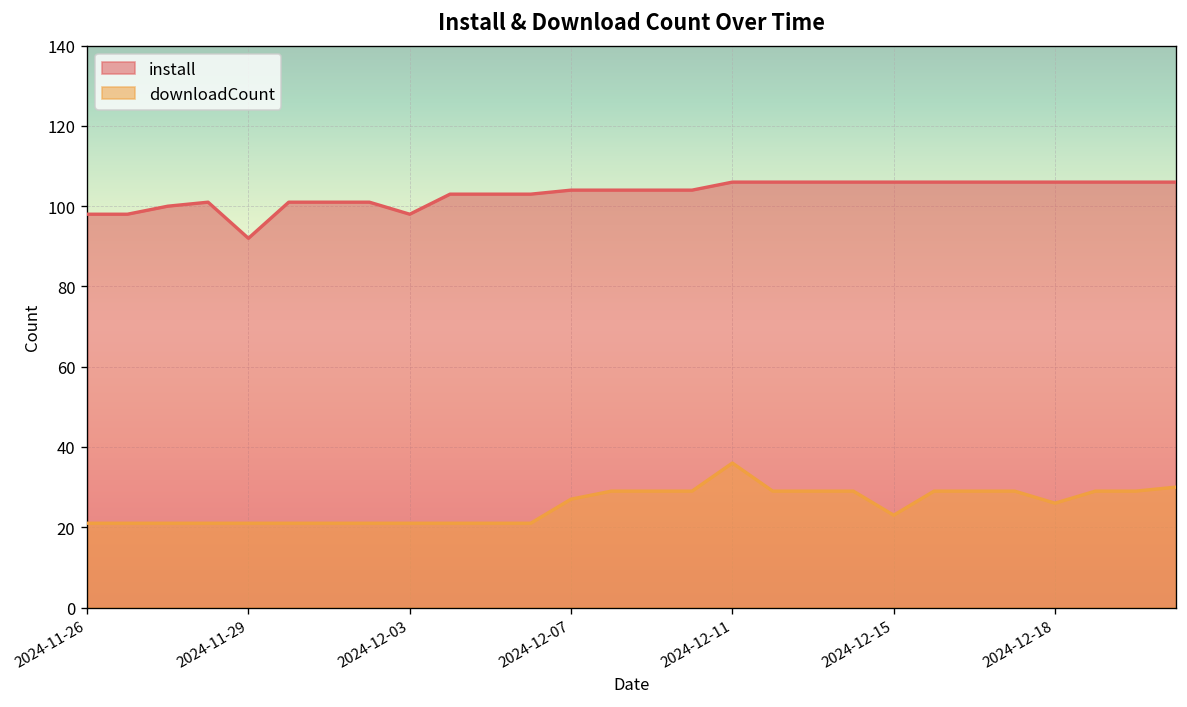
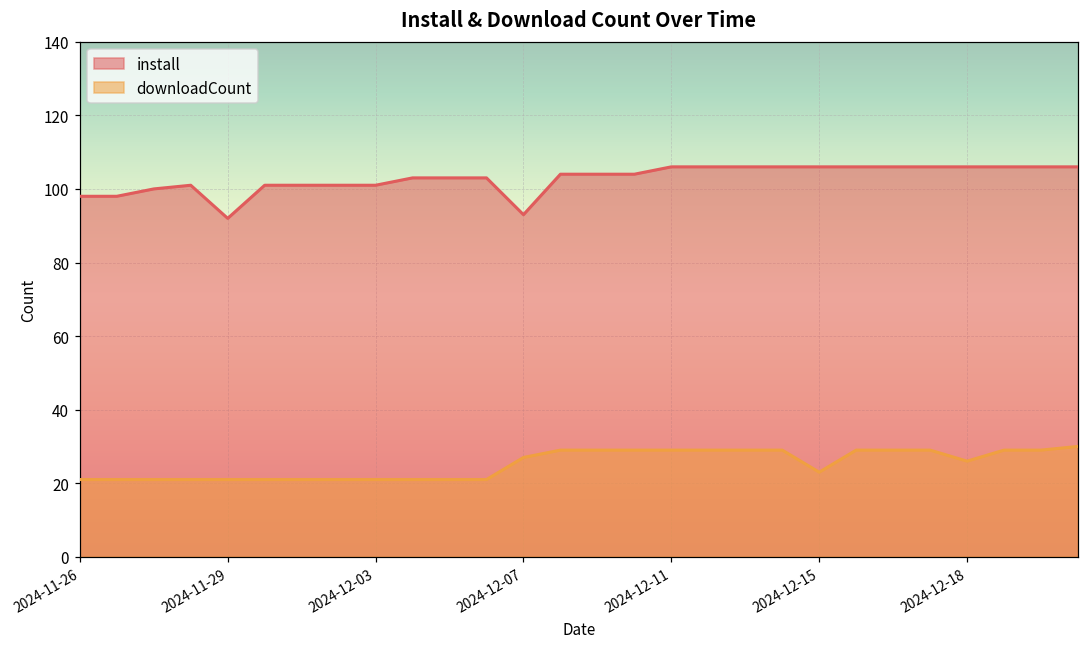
install, 2024-12-03: 98 -> 101
install, 2024-12-07: 104 -> 93
downloadCount, 2024-12-11: 36 -> 29
